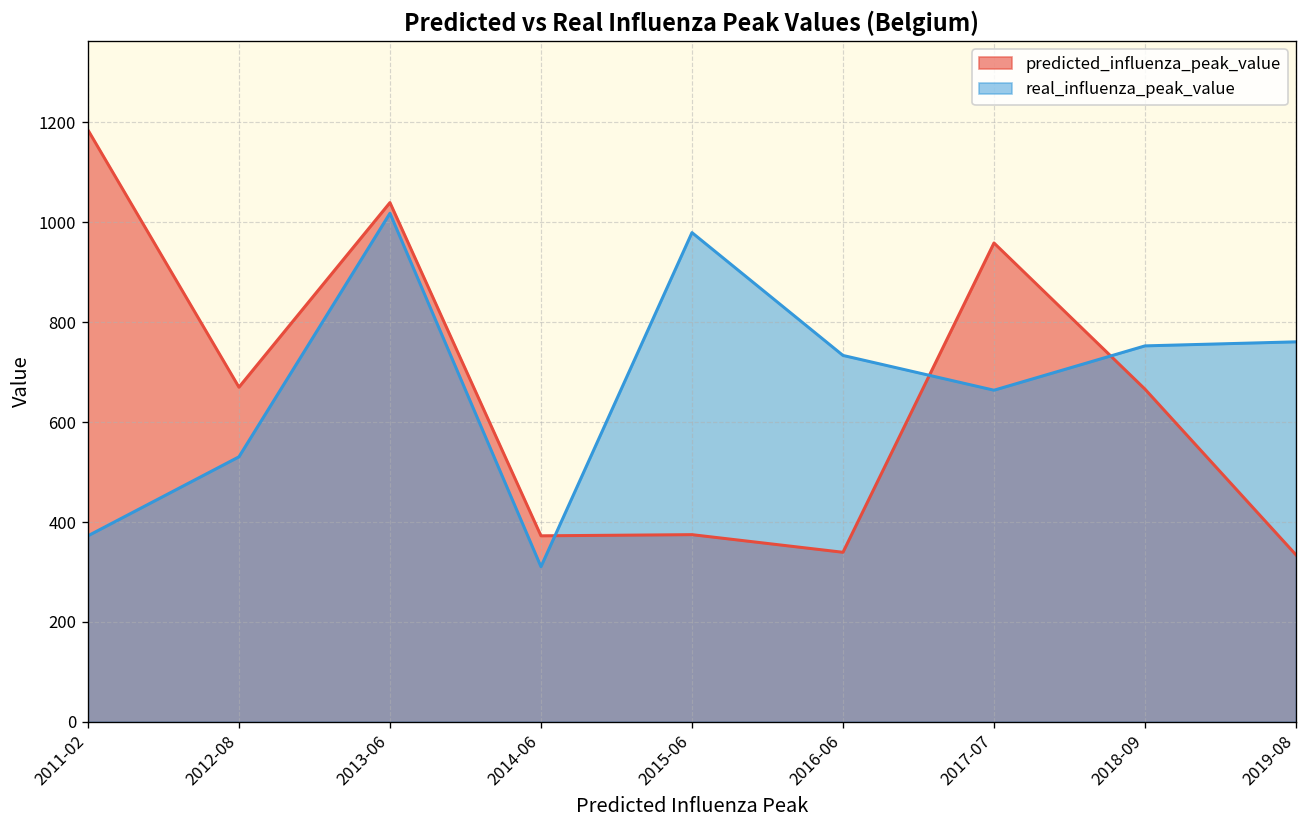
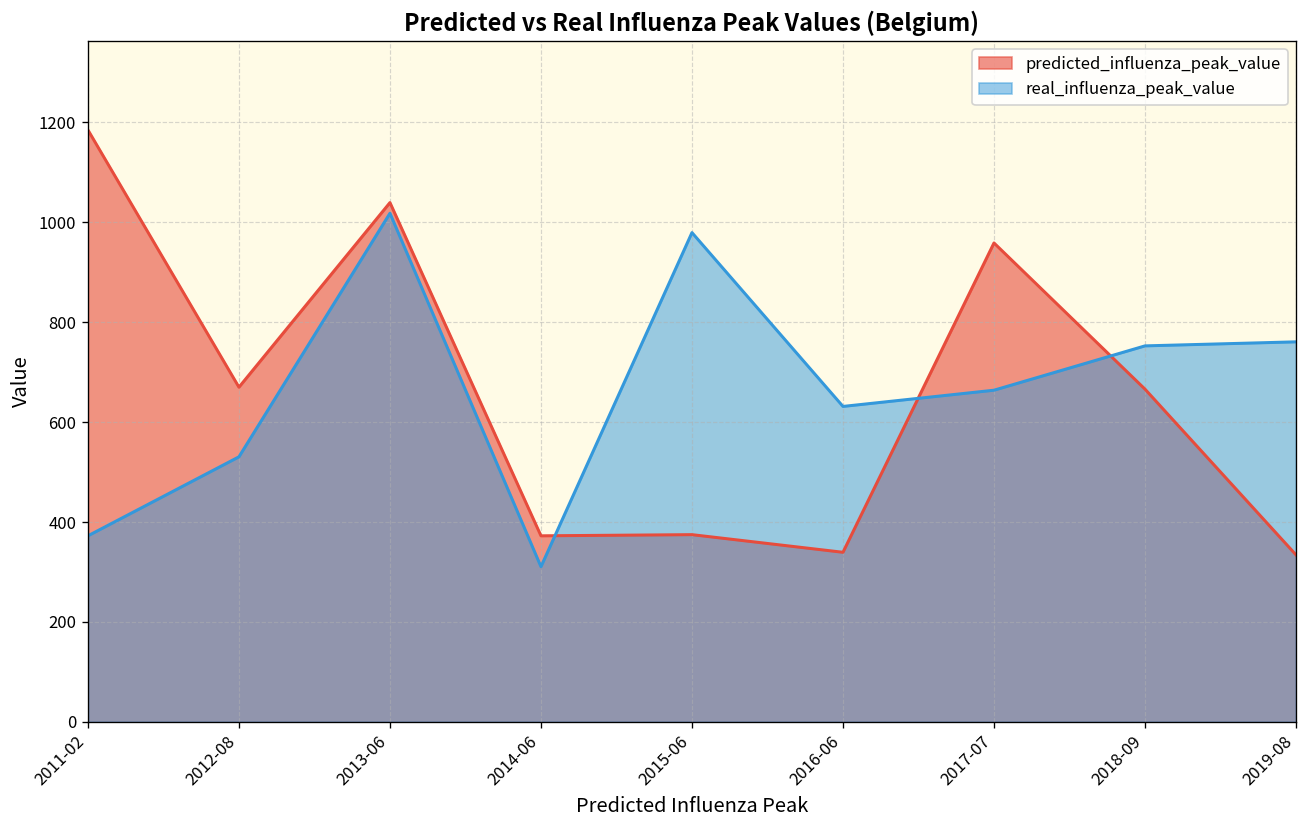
real_influenza_peak_value, 2016-06: 730 -> 630
